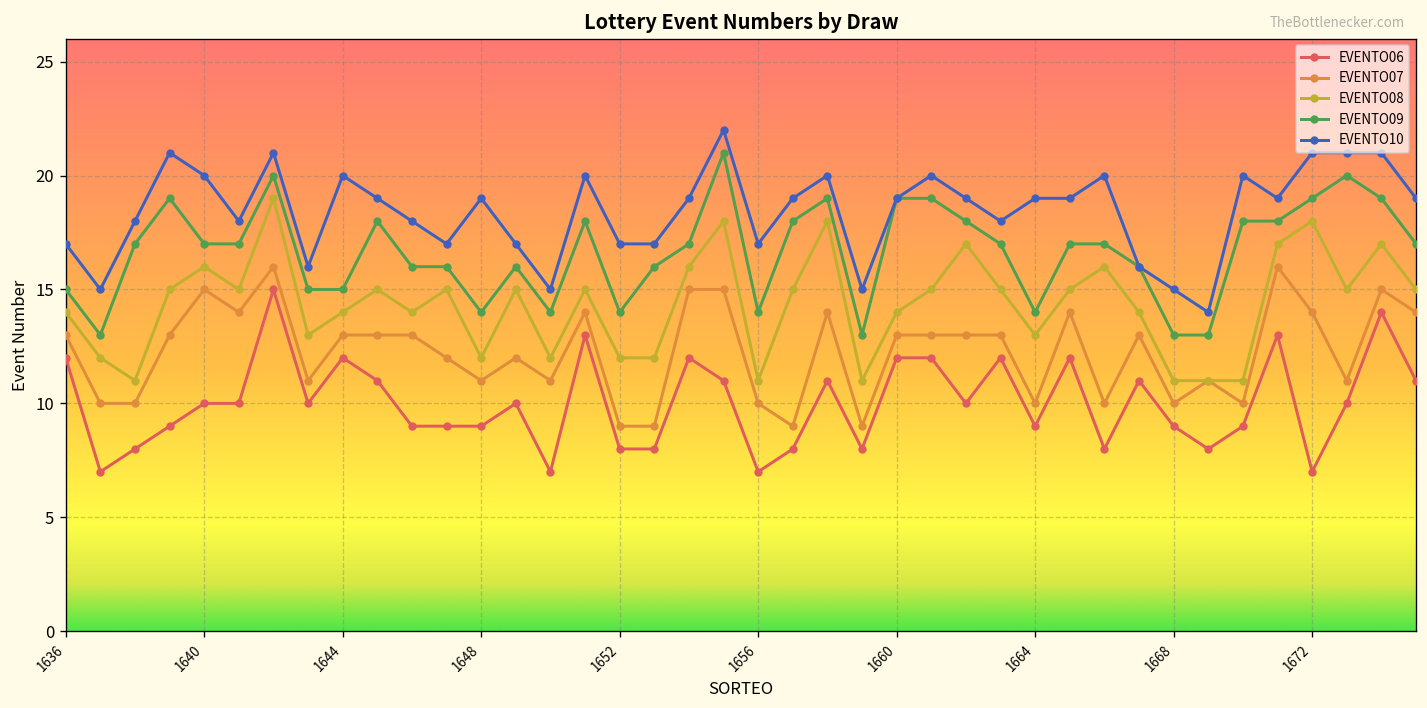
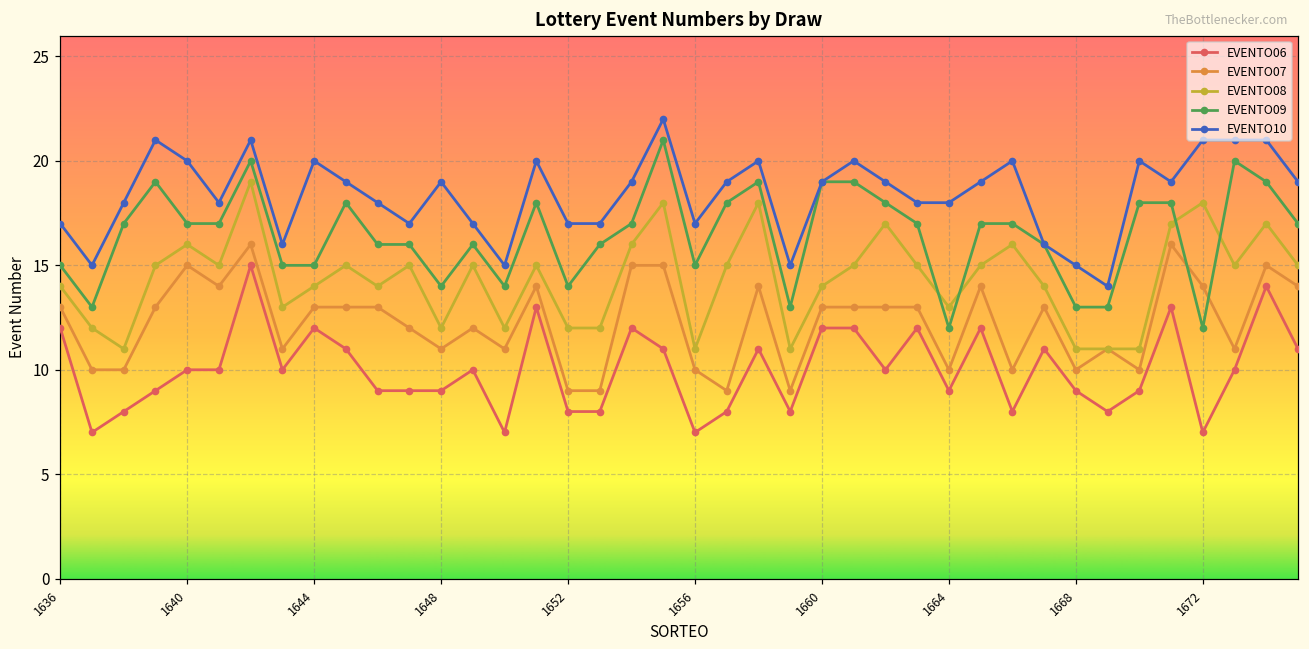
EVENTO09, 1656: 14 -> 15
EVENTO09, 1664: 14 -> 12
EVENTO10, 1664: 19 -> 18
EVENTO09, 1672: 19 -> 12
